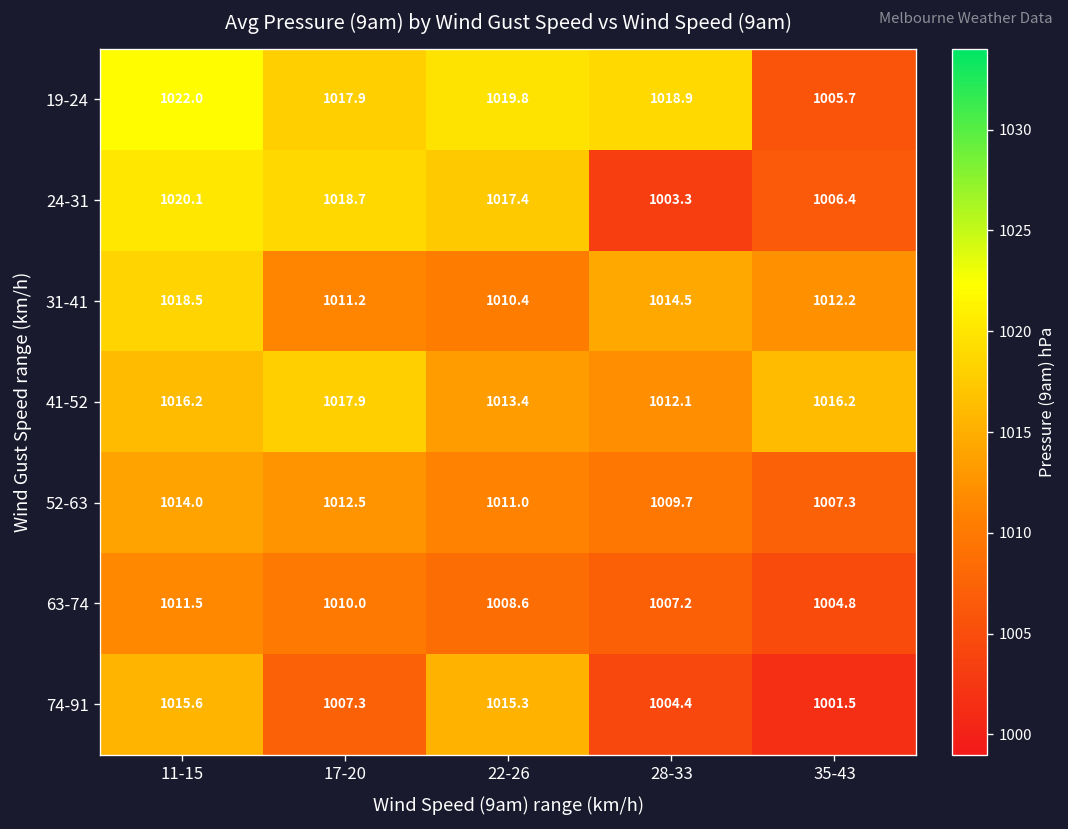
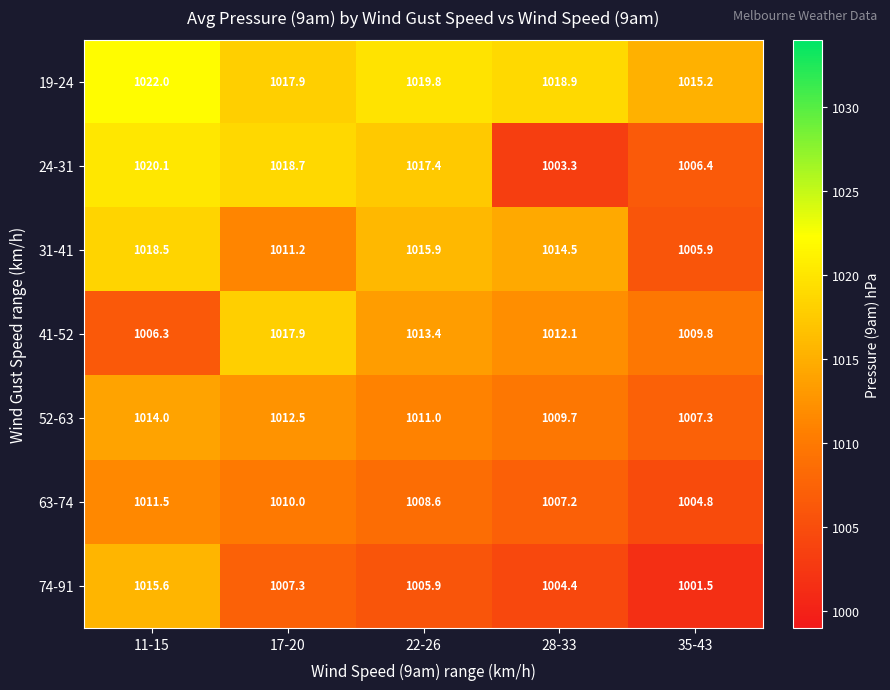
19-24, 35-43: 1005.7 -> 1015.2
31-41, 22-26: 1010.4 -> 1015.9
31-41, 35-43: 1012.2 -> 1005.9
41-52, 11-15: 1016.2 -> 1006.3
41-52, 35-43: 1016.2 -> 1009.8
74-91, 22-26: 1015.3 -> 1005.9
